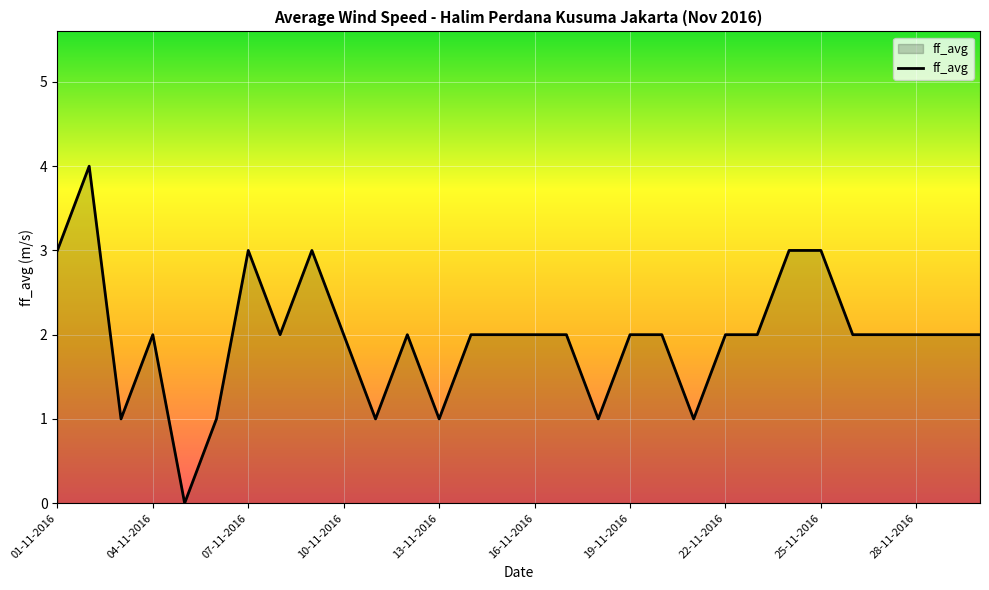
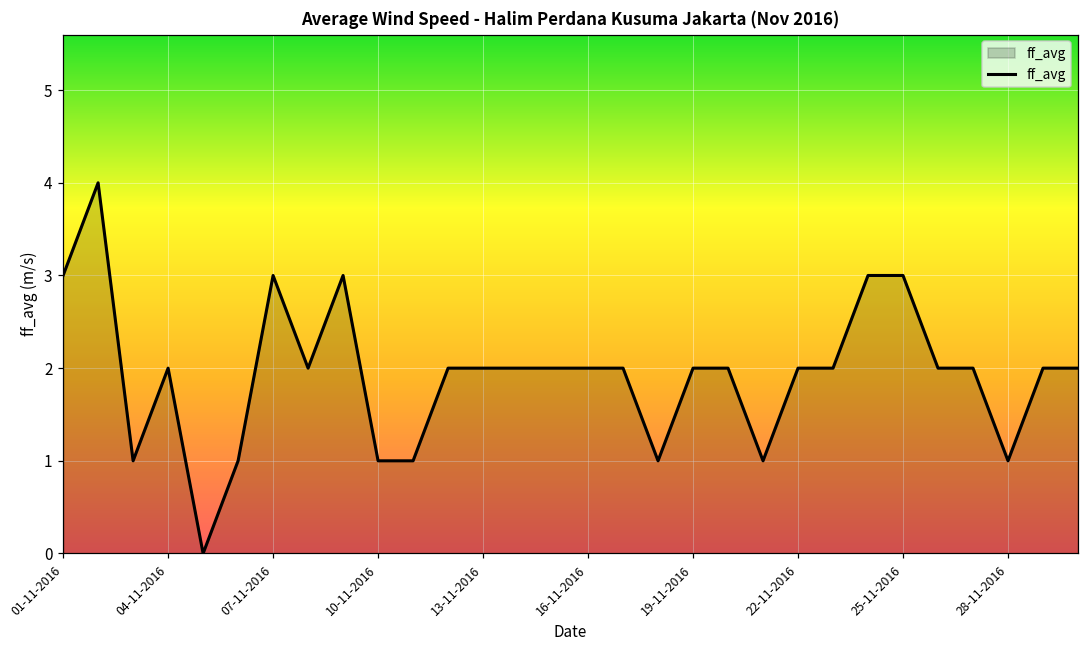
10-11-2016: 2 -> 1
13-11-2016: 1 -> 2
28-11-2016: 2 -> 1
